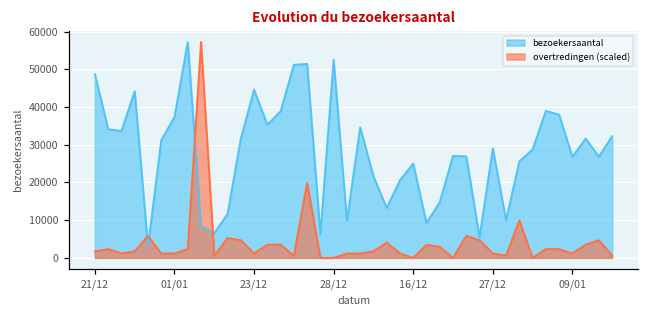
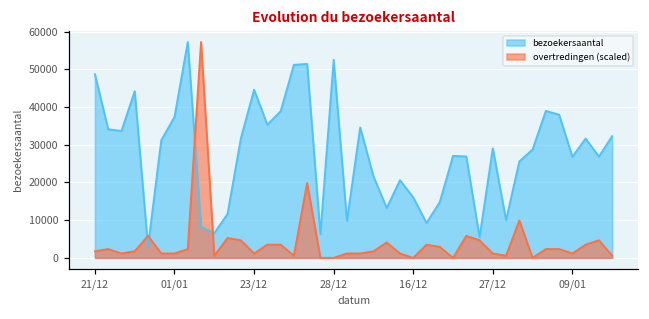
bezoekersaantal, 16/12: 25000 -> 16000
